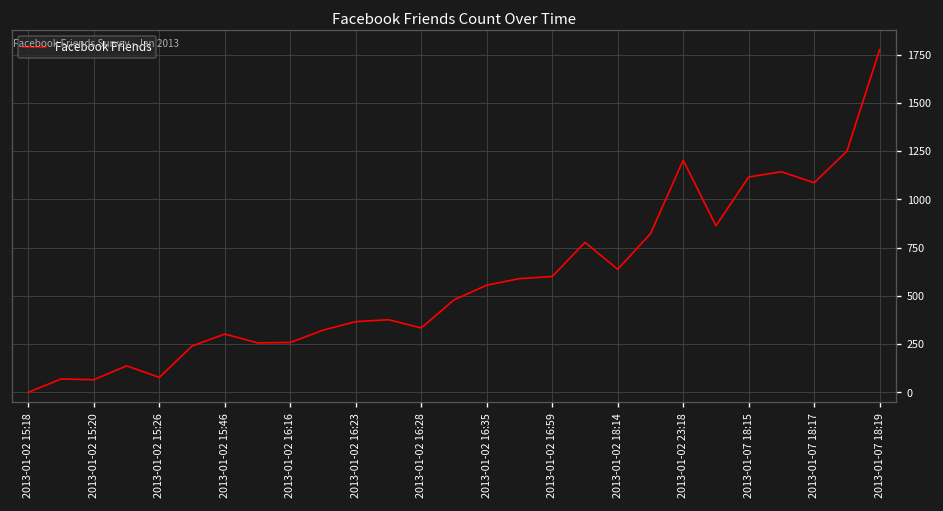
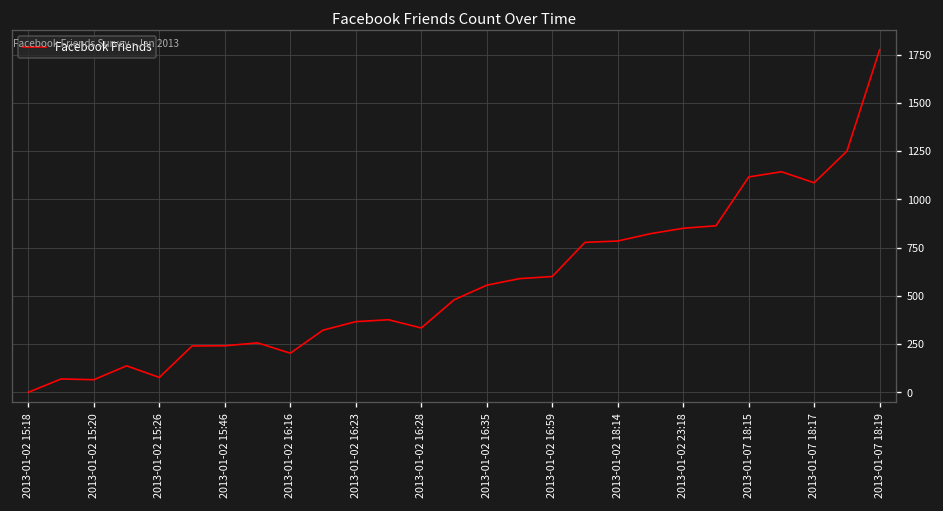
2013-01-02 15:46: 300 -> 240
2013-01-02 16:16: 260 -> 200
2013-01-02 18:14: 640 -> 780
2013-01-02 23:18: 1200 -> 850
